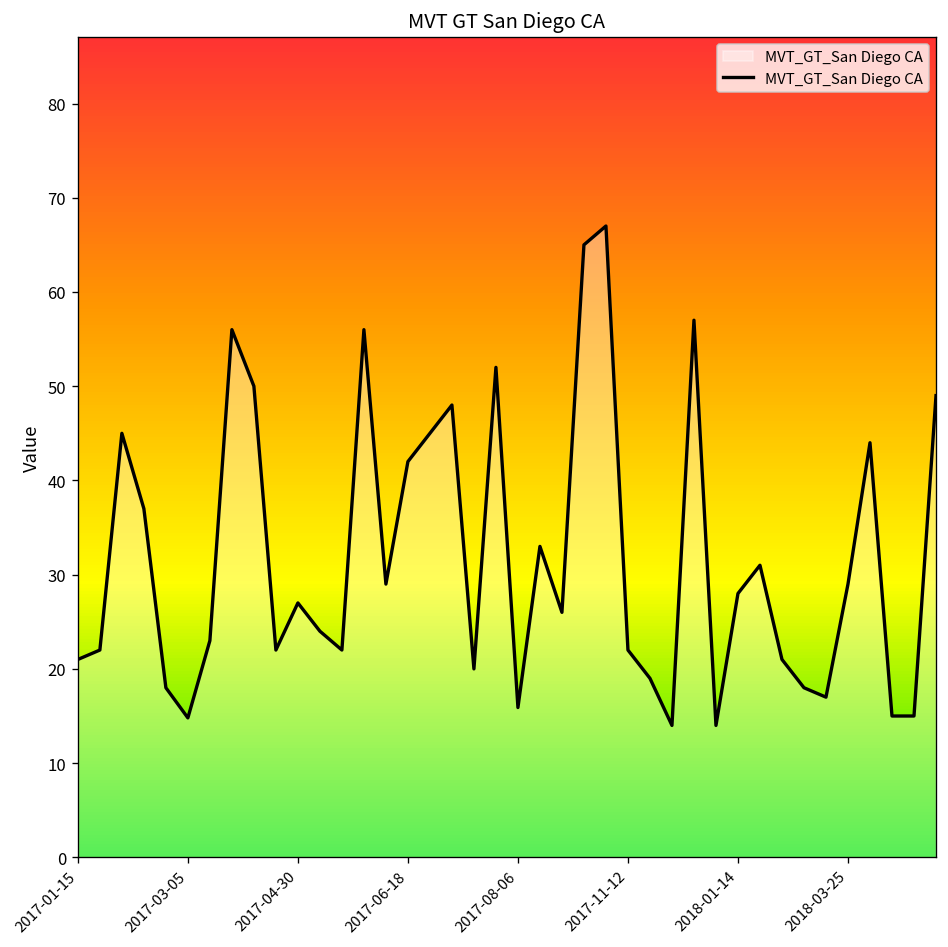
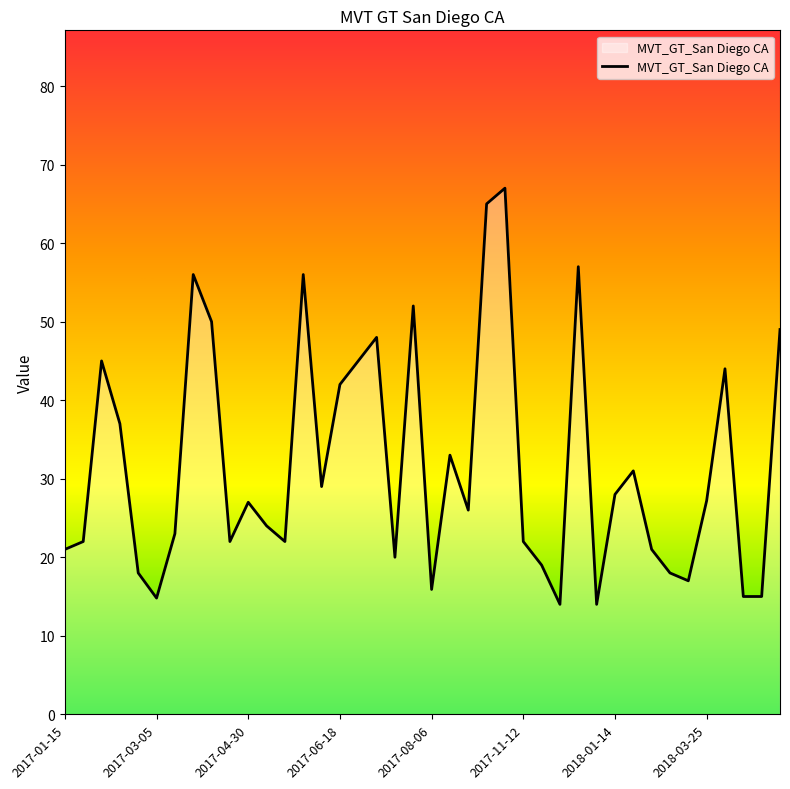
2018-03-25: 29 -> 27
